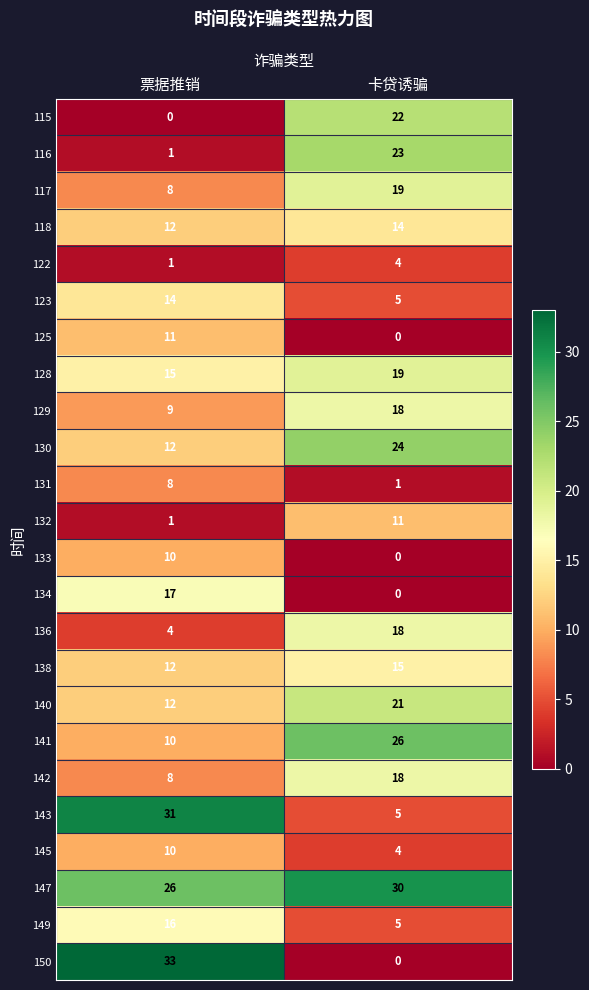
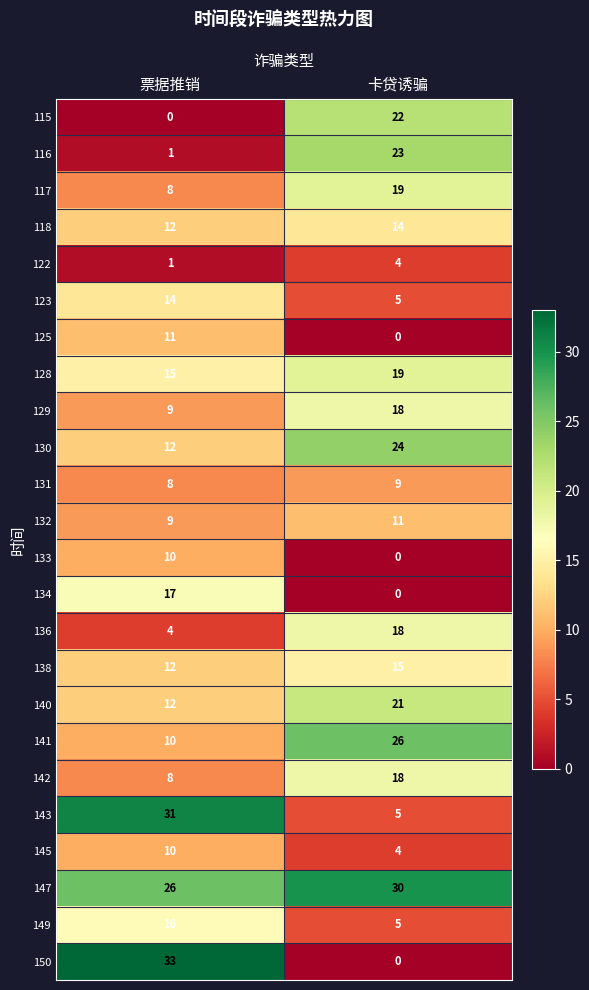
131, 卡贷诱骗: 1 -> 9
132, 票据推销: 1 -> 9
